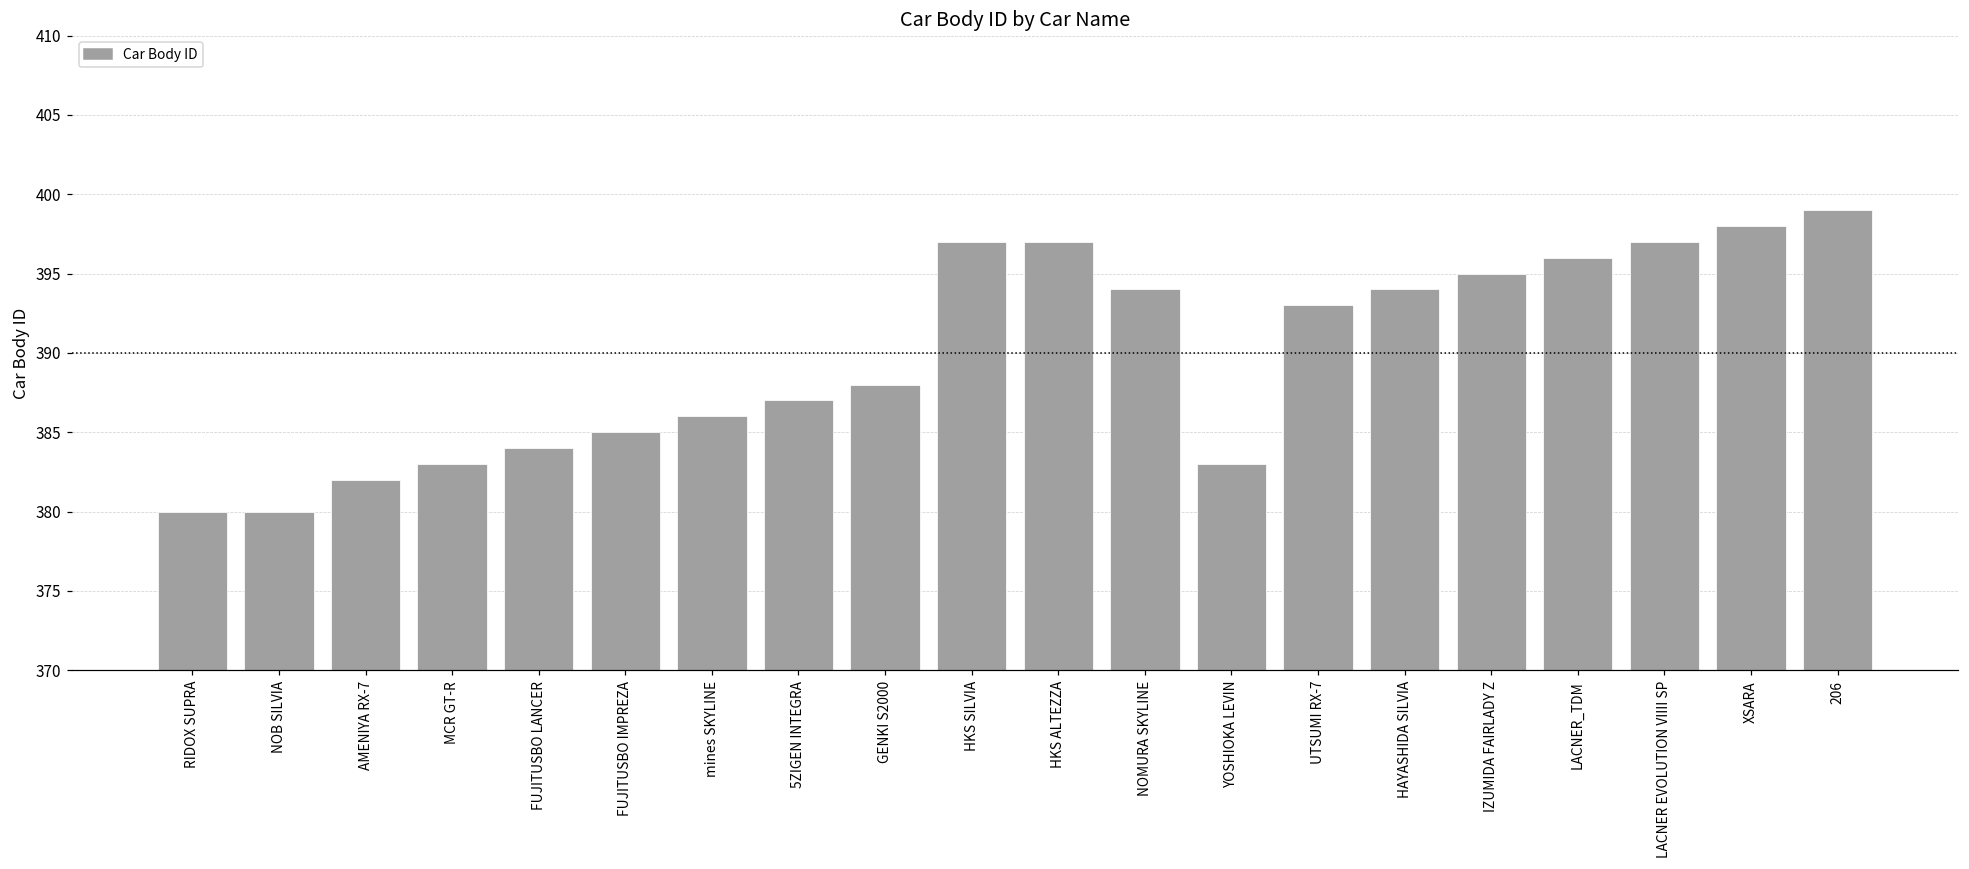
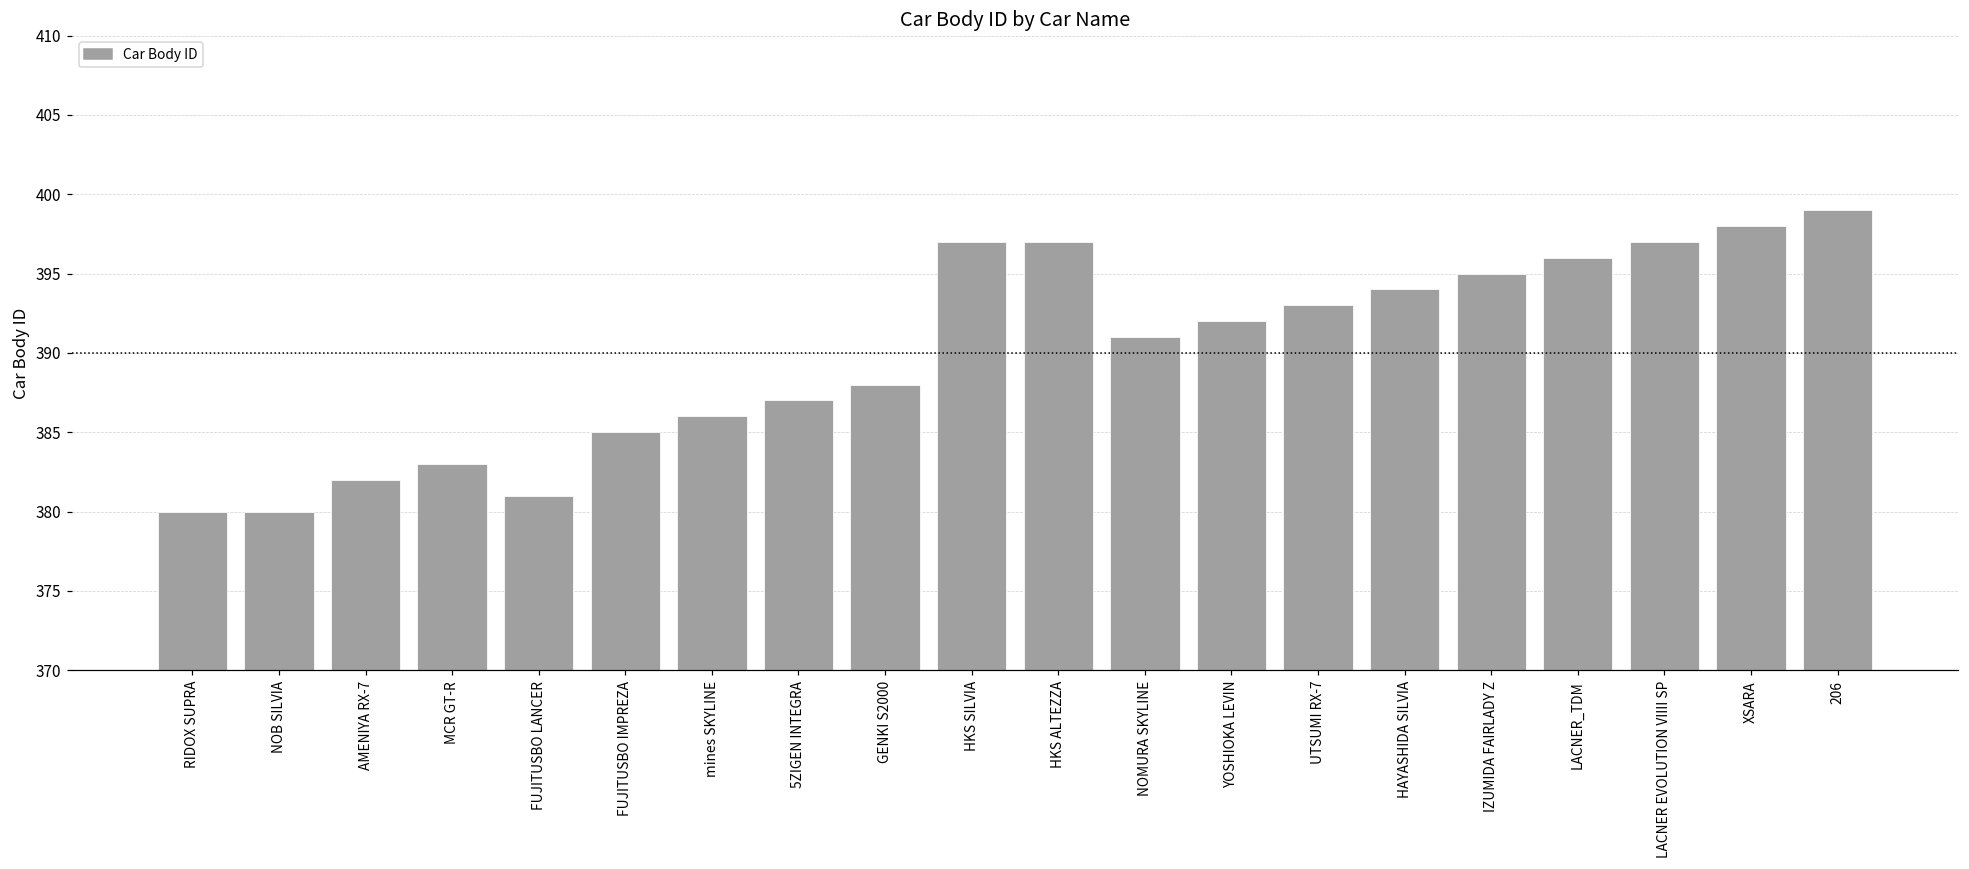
FUJITUSBO LANCER: 384 -> 381
NOMURA SKYLINE: 394 -> 391
YOSHIOKA LEVIN: 383 -> 392
